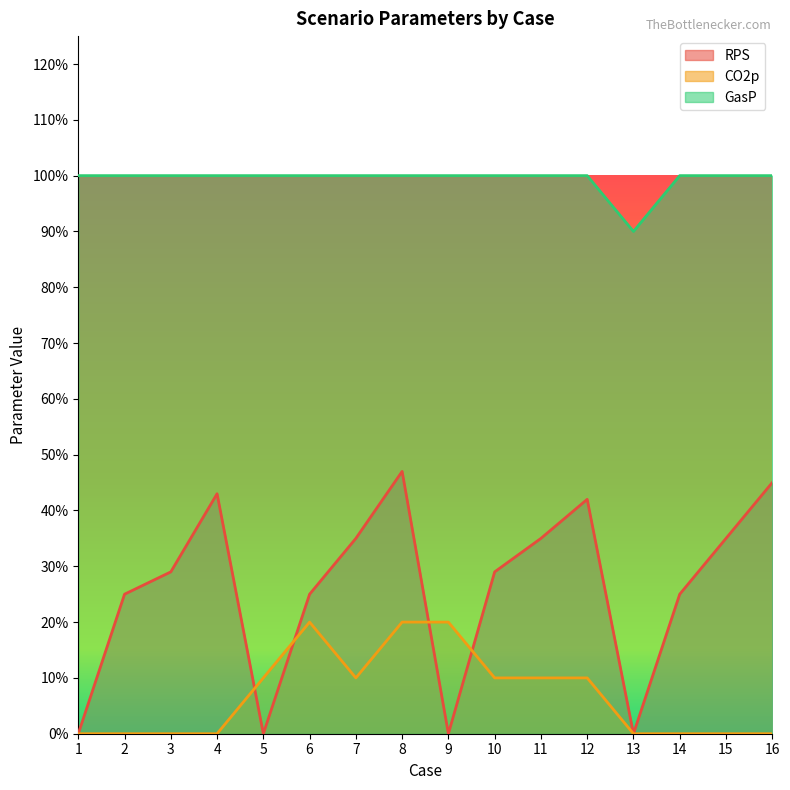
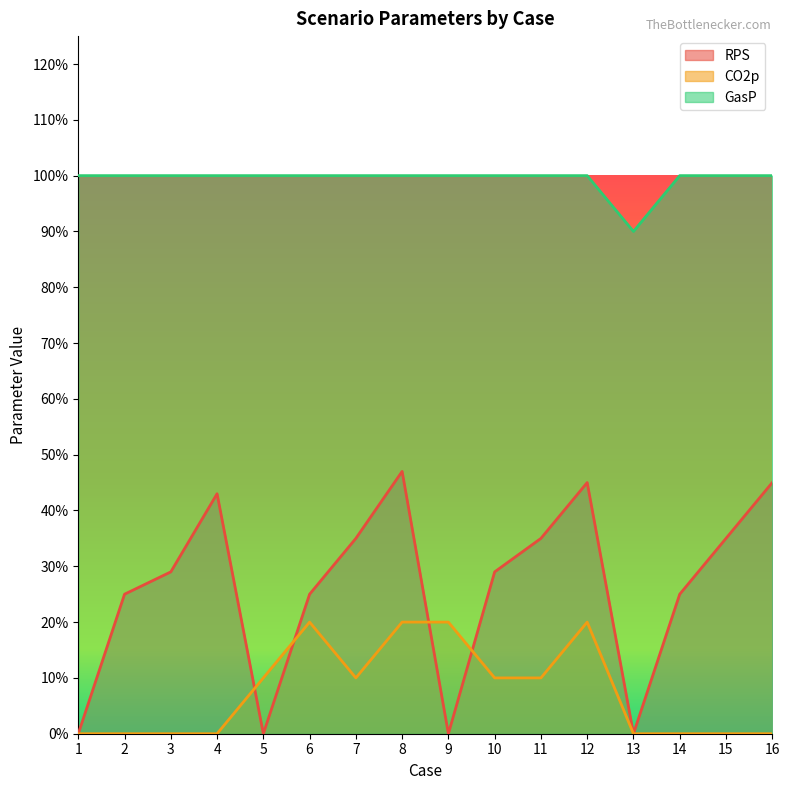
RPS, 12: 42% -> 45%
CO2p, 12: 10% -> 20%
